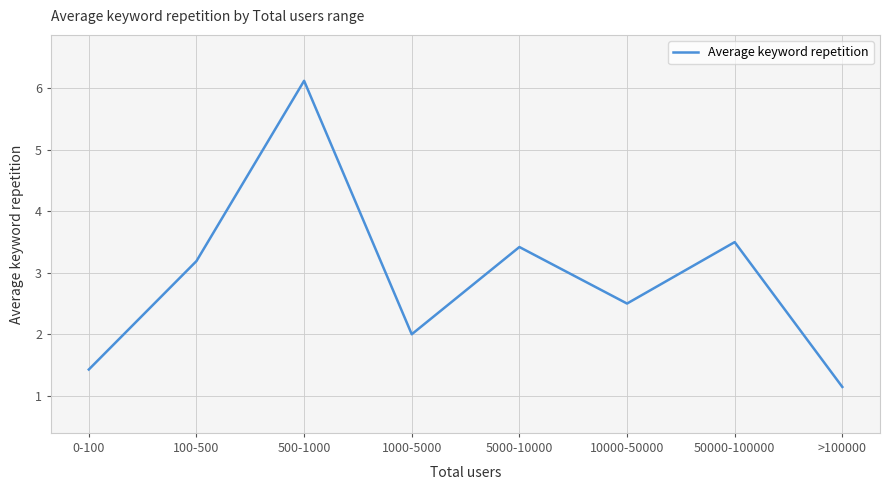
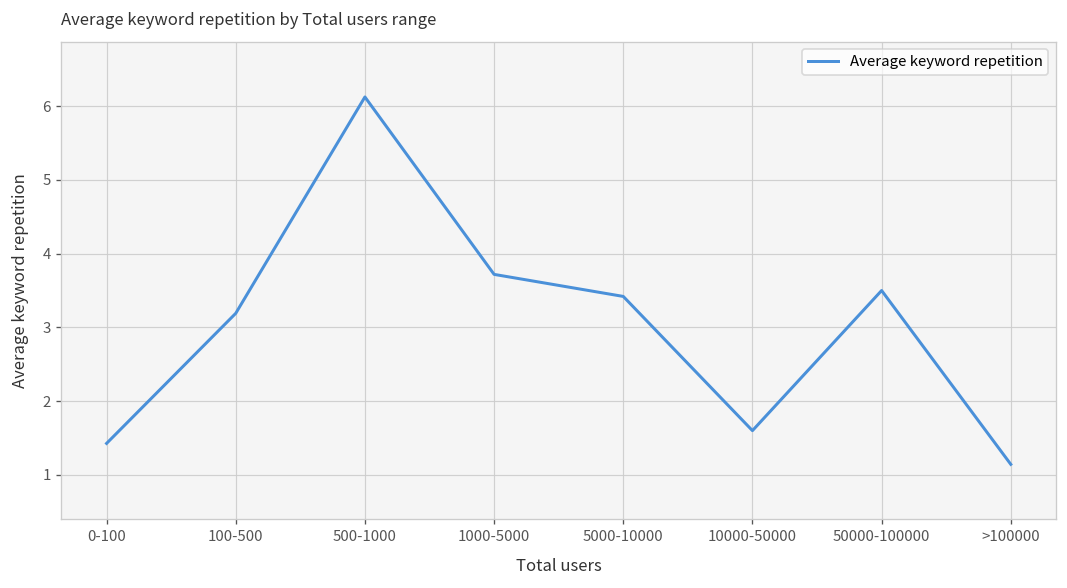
1000-5000: 2.0 -> 3.7
10000-50000: 2.5 -> 1.6
